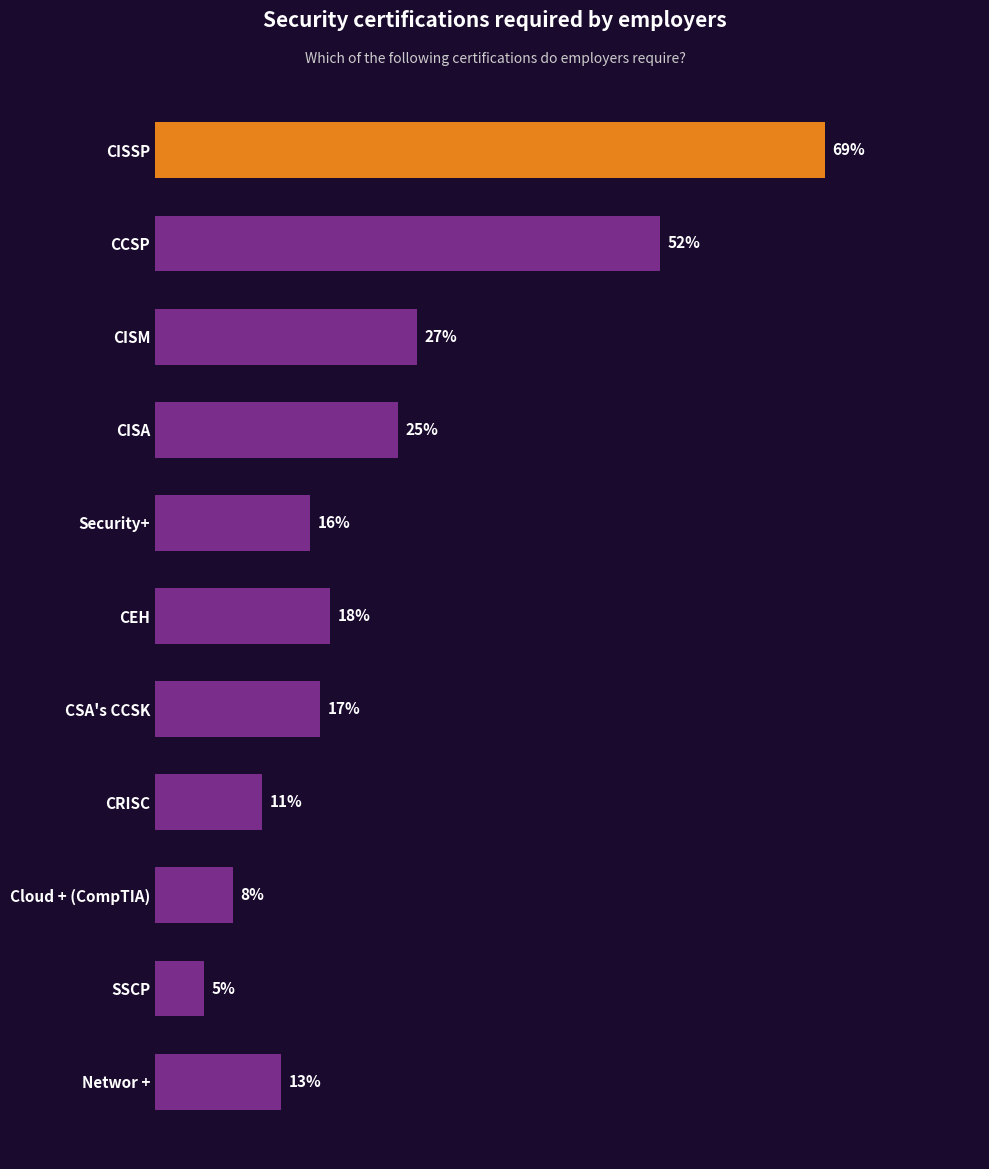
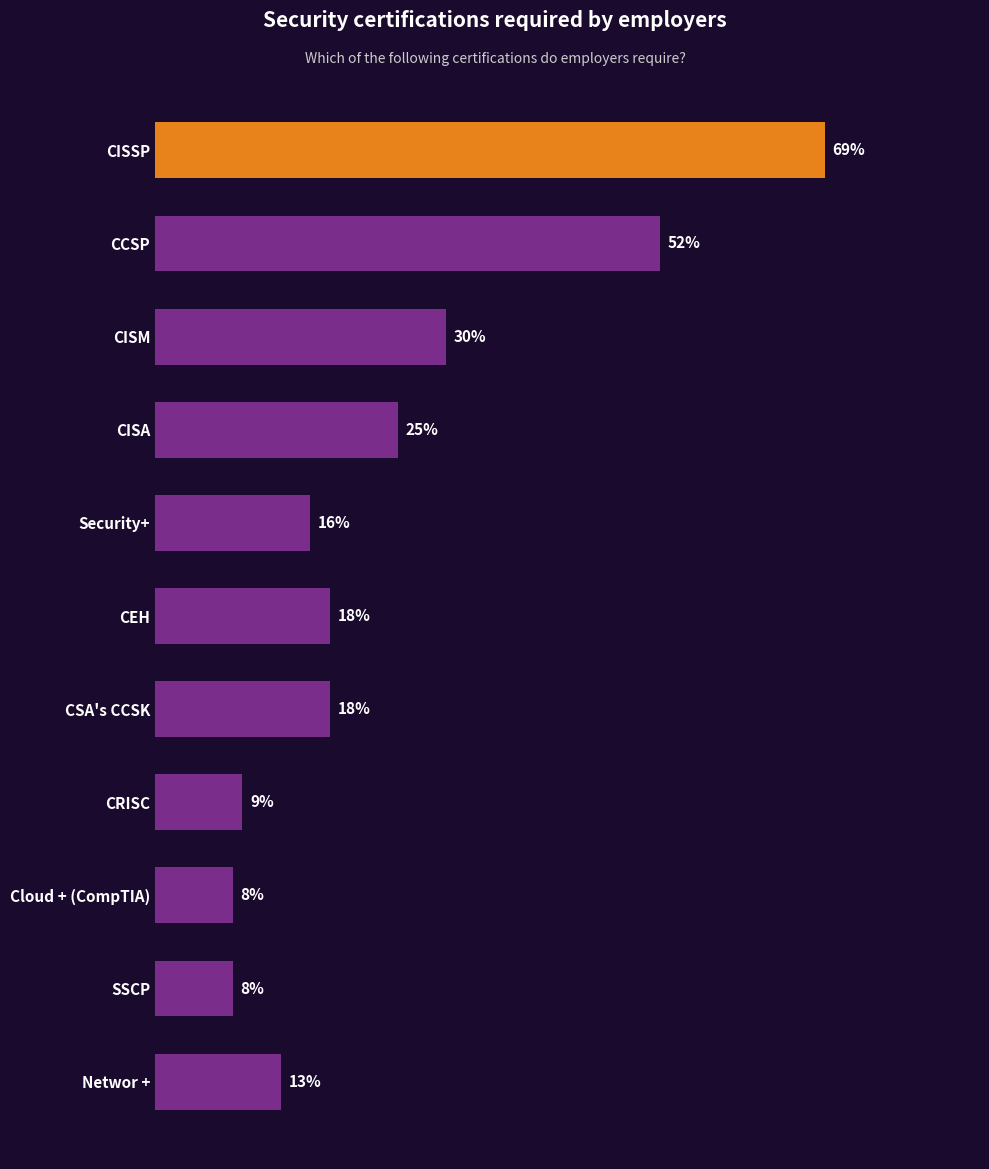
CISM: 27% -> 30%
CSA's CCSK: 17% -> 18%
CRISC: 11% -> 9%
SSCP: 5% -> 8%
